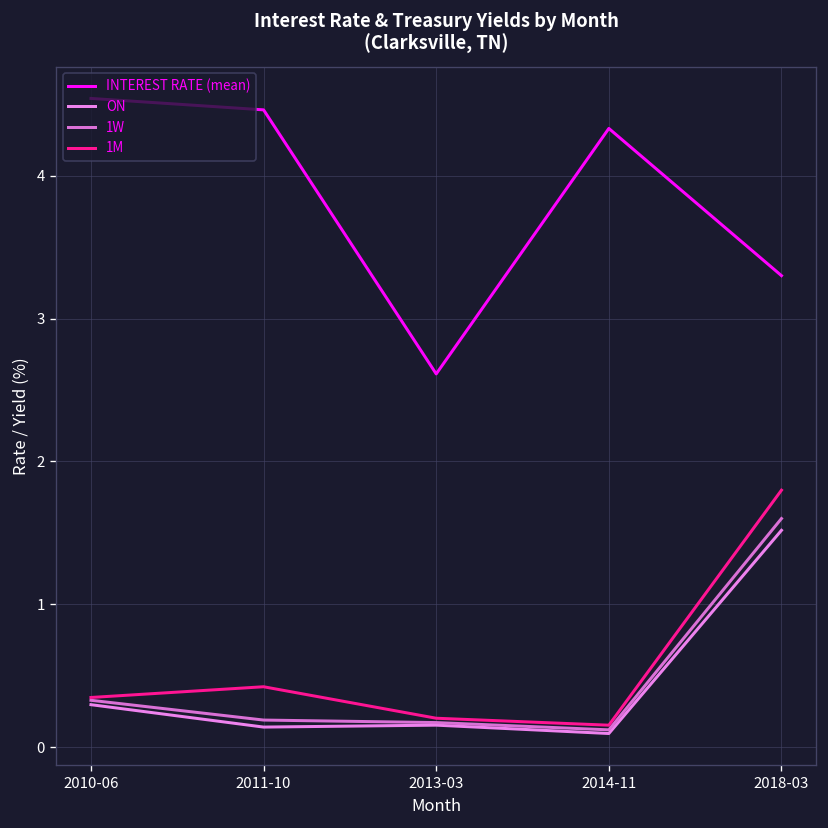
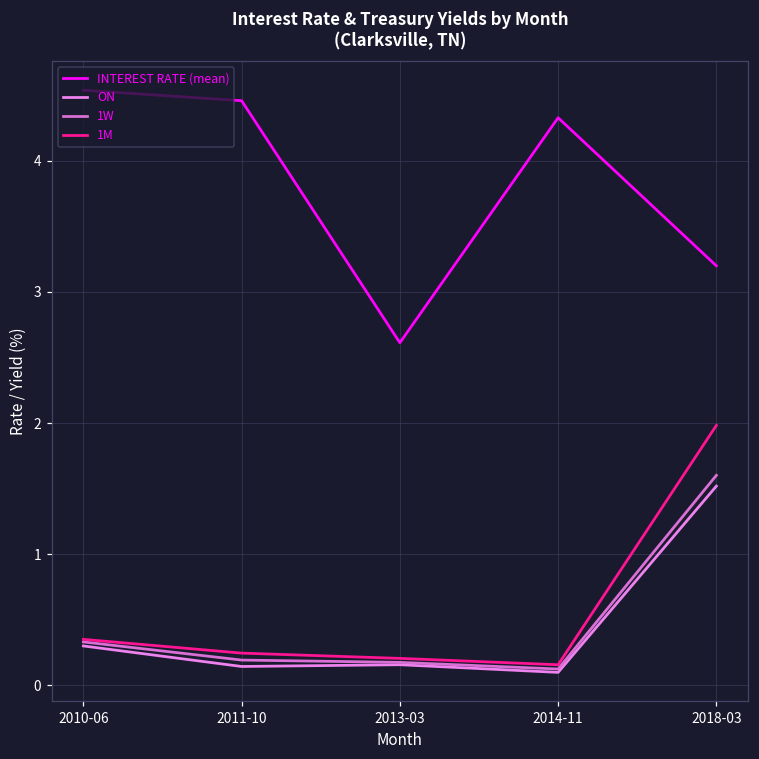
1M, 2011-10: 0.42 -> 0.24
INTEREST RATE (mean), 2018-03: 3.3 -> 3.2
1M, 2018-03: 1.80 -> 1.98
